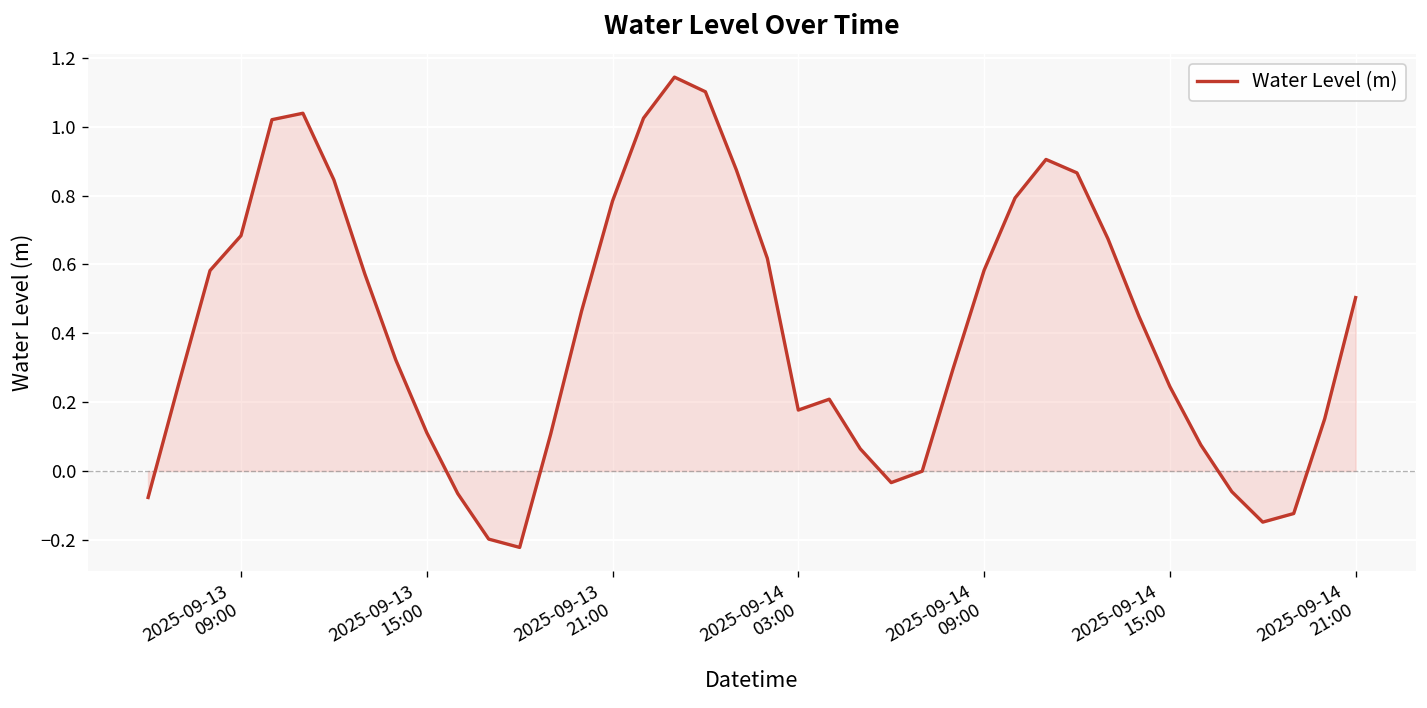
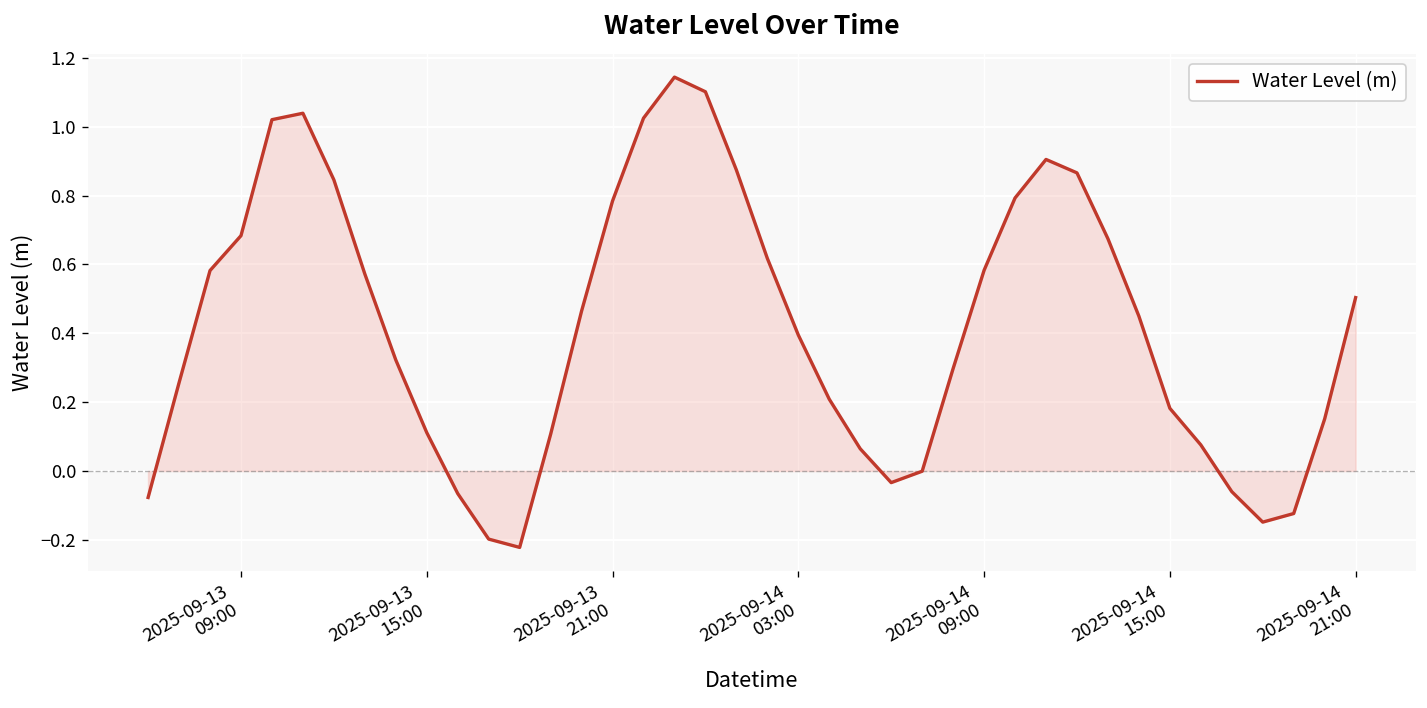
Water Level (m), 2025-09-14 03:00: 0.18 -> 0.39
Water Level (m), 2025-09-14 15:00: 0.25 -> 0.18
